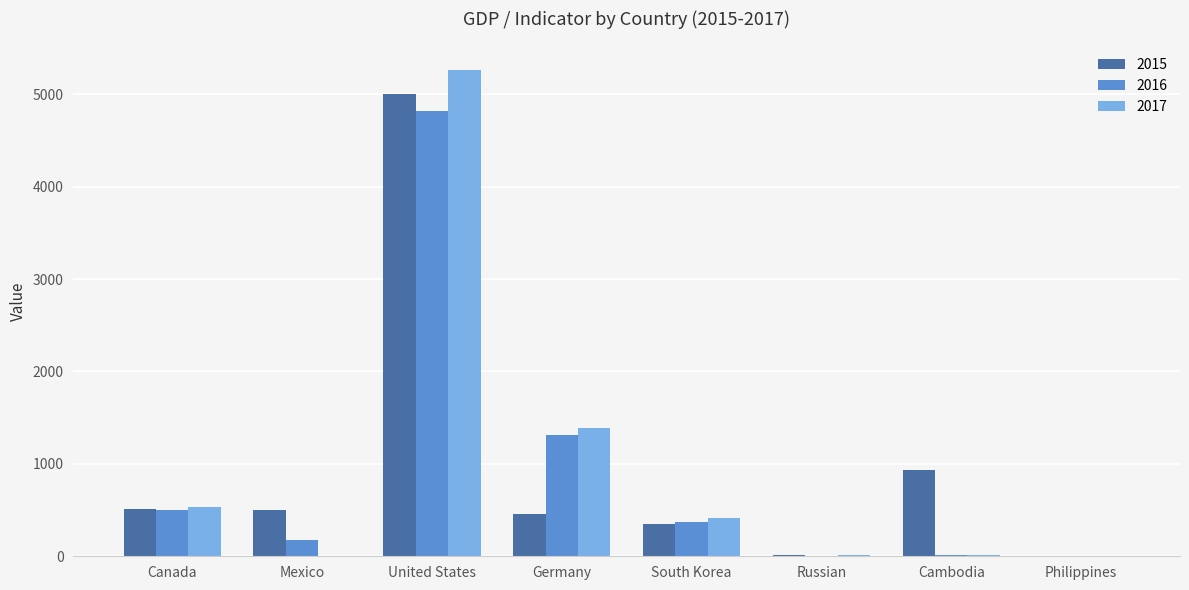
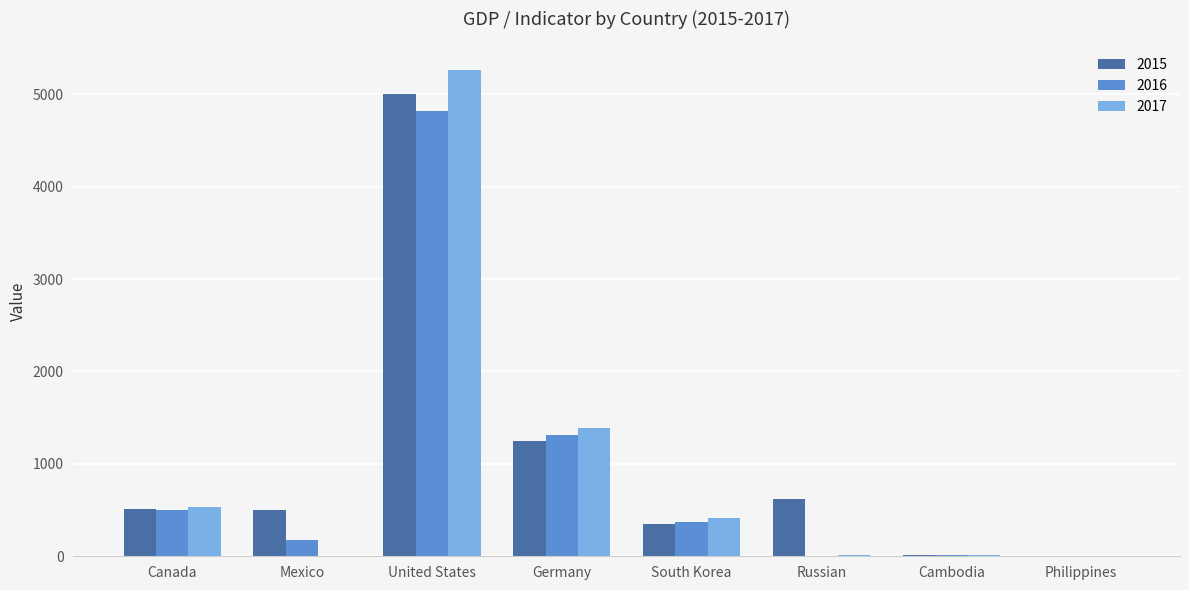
2015, Germany: 500 -> 1300
2015, Russian: 0 -> 600
2015, Cambodia: 900 -> 0
